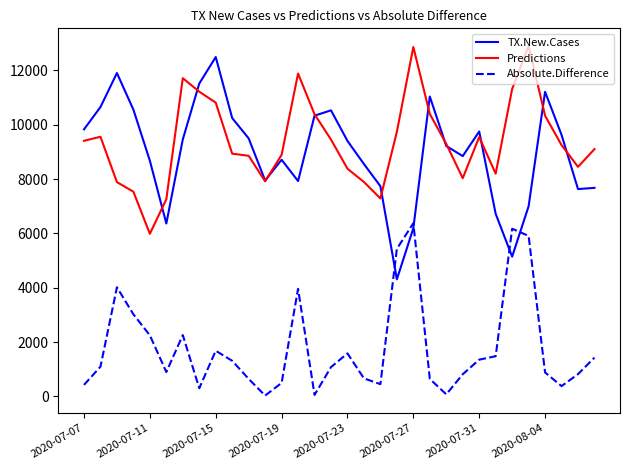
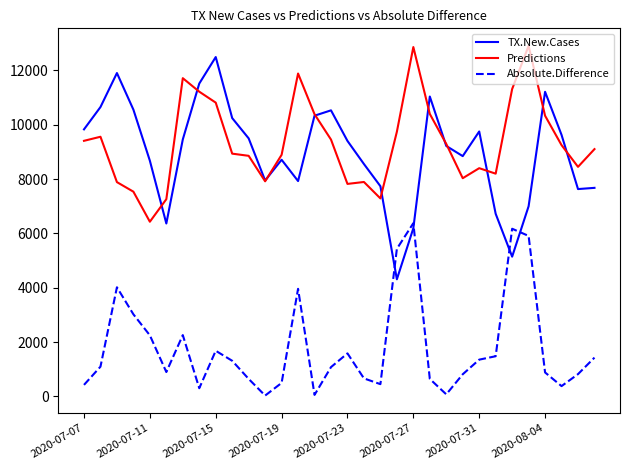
Predictions, 2020-07-11: 6000 -> 6400
Predictions, 2020-07-23: 8400 -> 7800
Predictions, 2020-07-31: 9500 -> 8400
